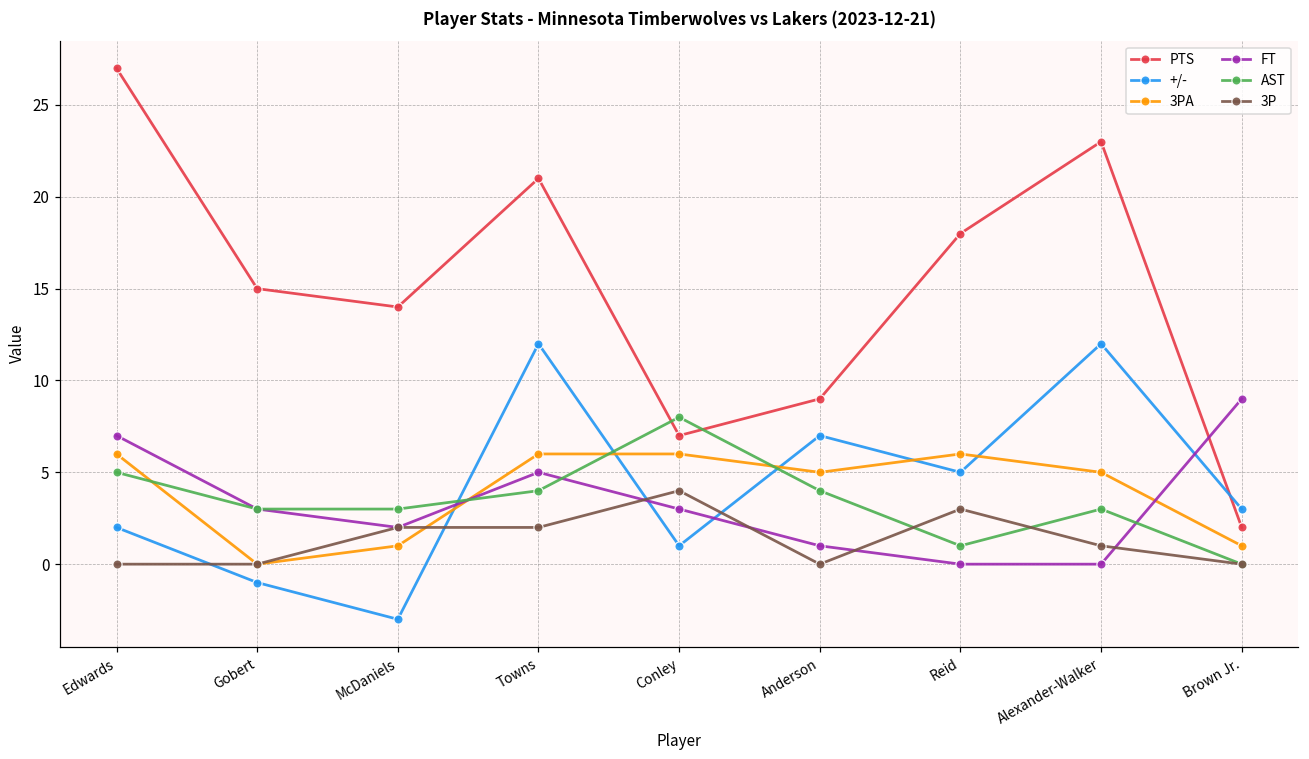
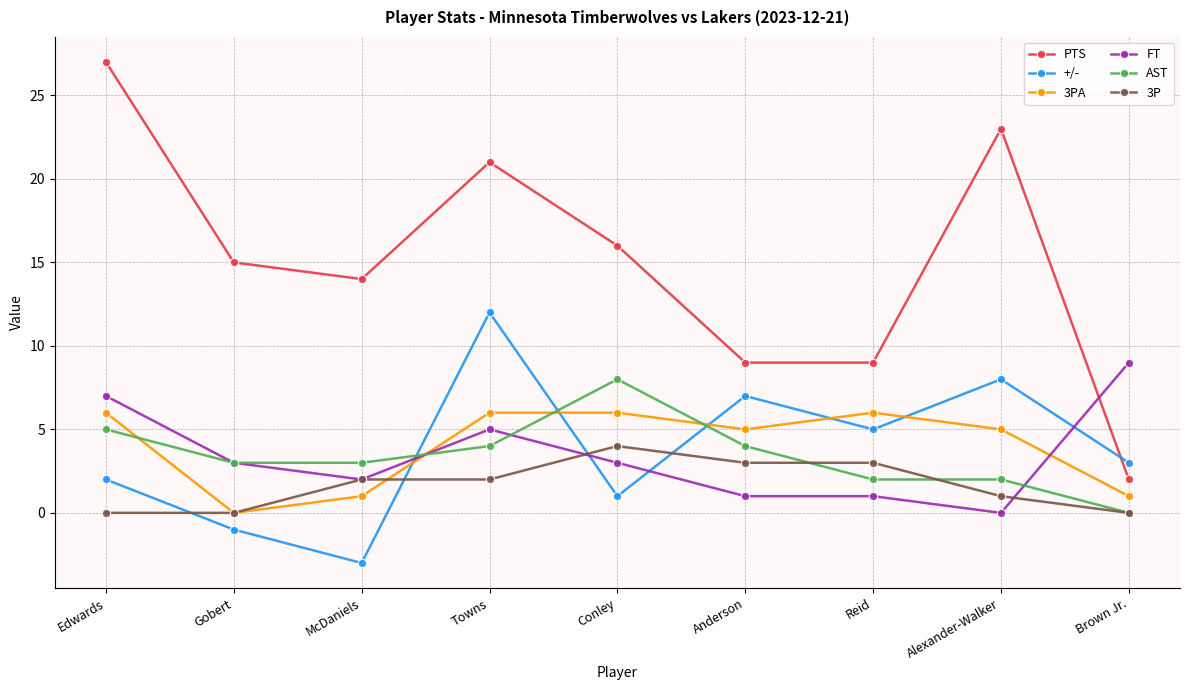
PTS, Conley: 7 -> 16
3P, Anderson: 0 -> 3
PTS, Reid: 18 -> 9
FT, Reid: 0 -> 1
AST, Reid: 1 -> 2
+/-, Alexander-Walker: 12 -> 8
AST, Alexander-Walker: 3 -> 2
